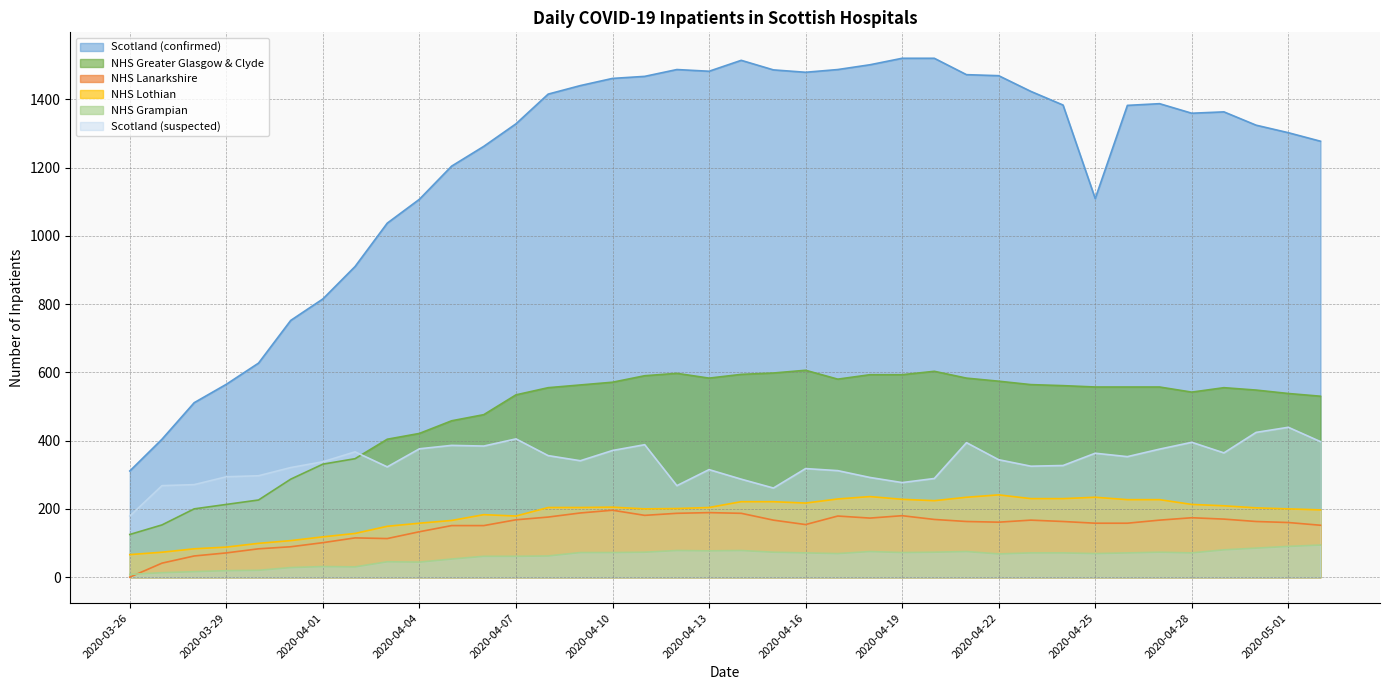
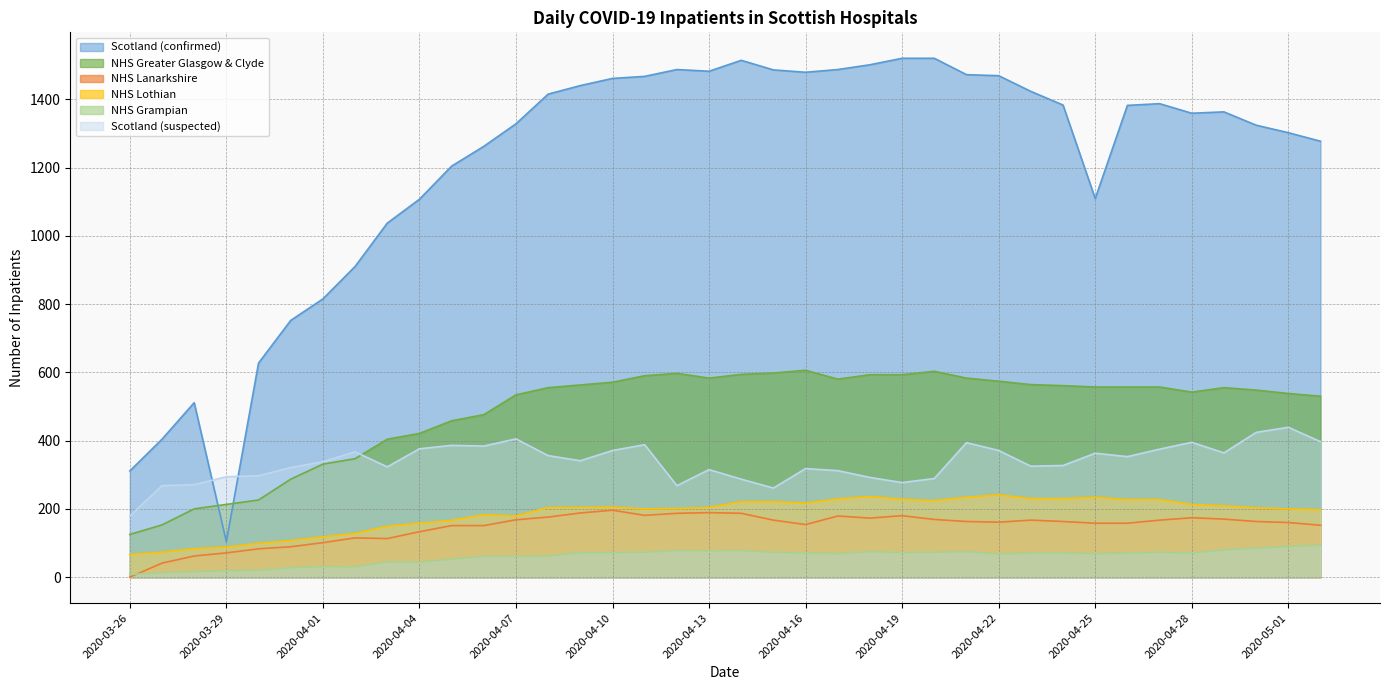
Scotland (confirmed), 2020-03-29: 570 -> 100
Scotland (suspected), 2020-04-22: 340 -> 370
